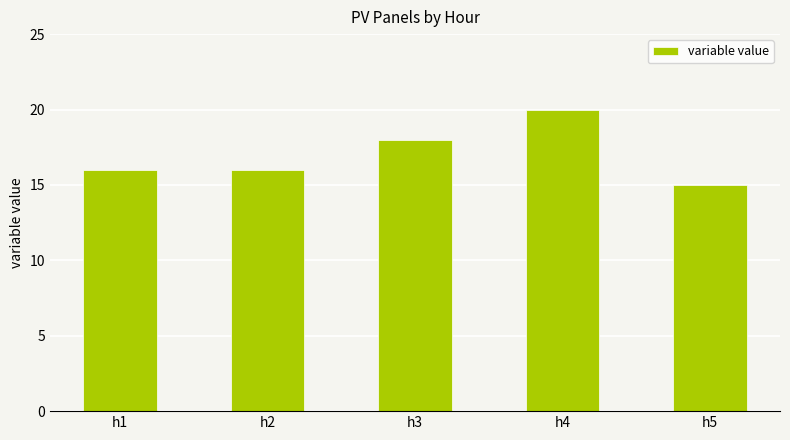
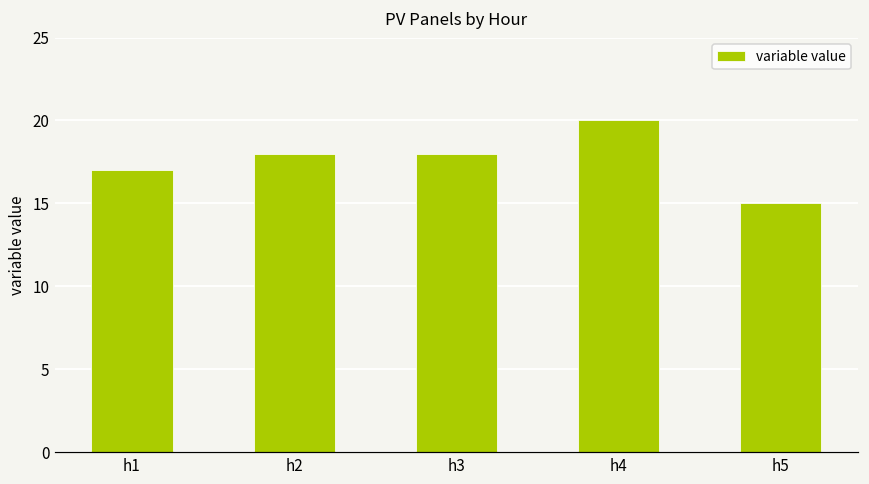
h1: 16 -> 17
h2: 16 -> 18
